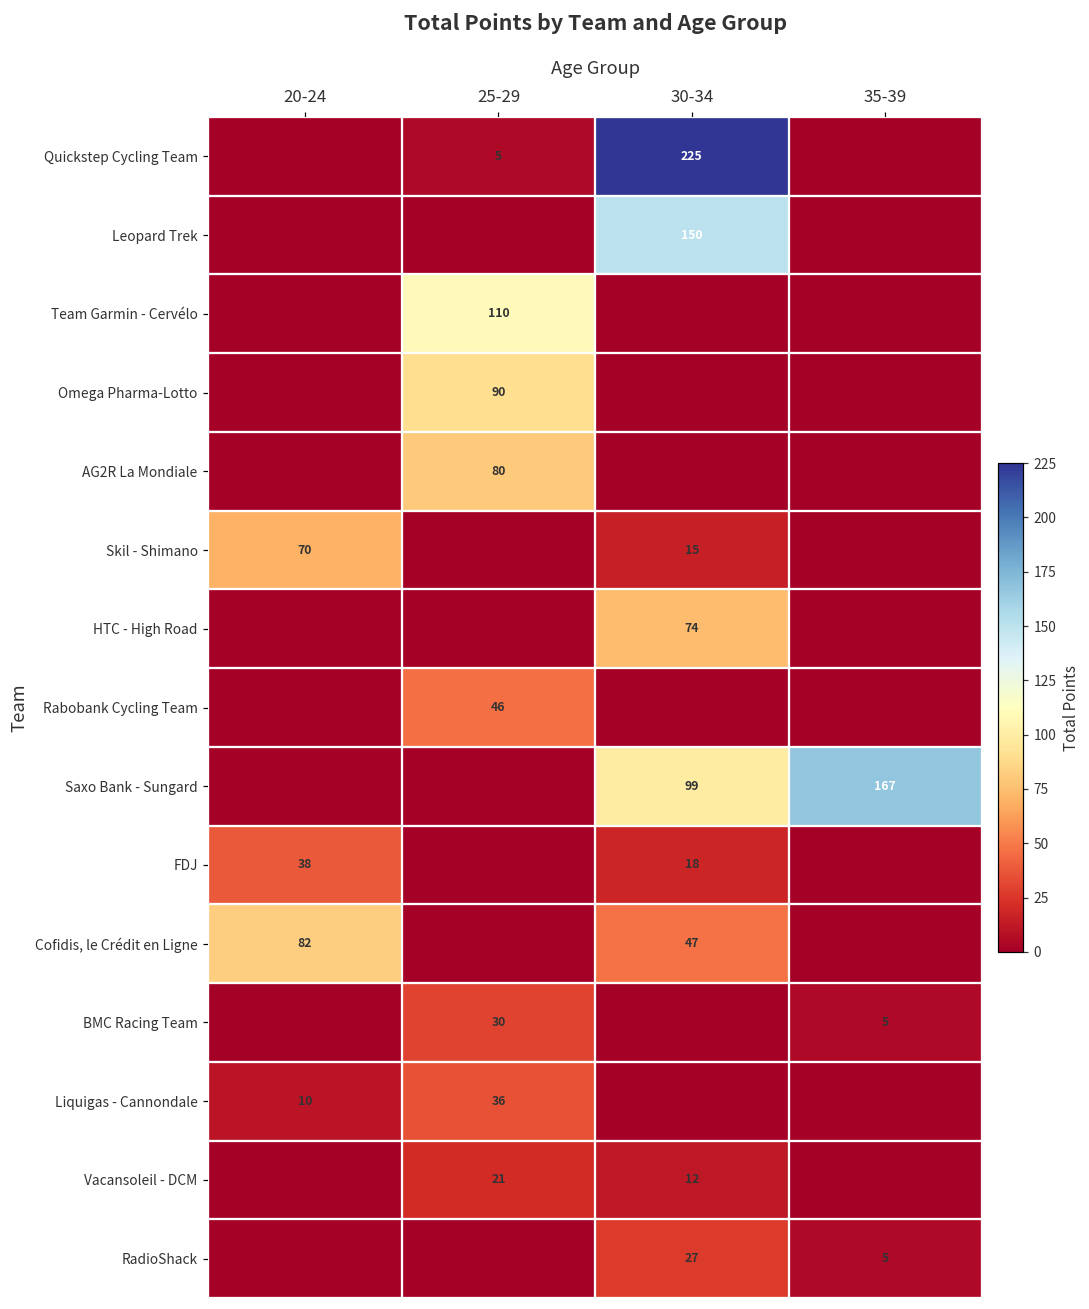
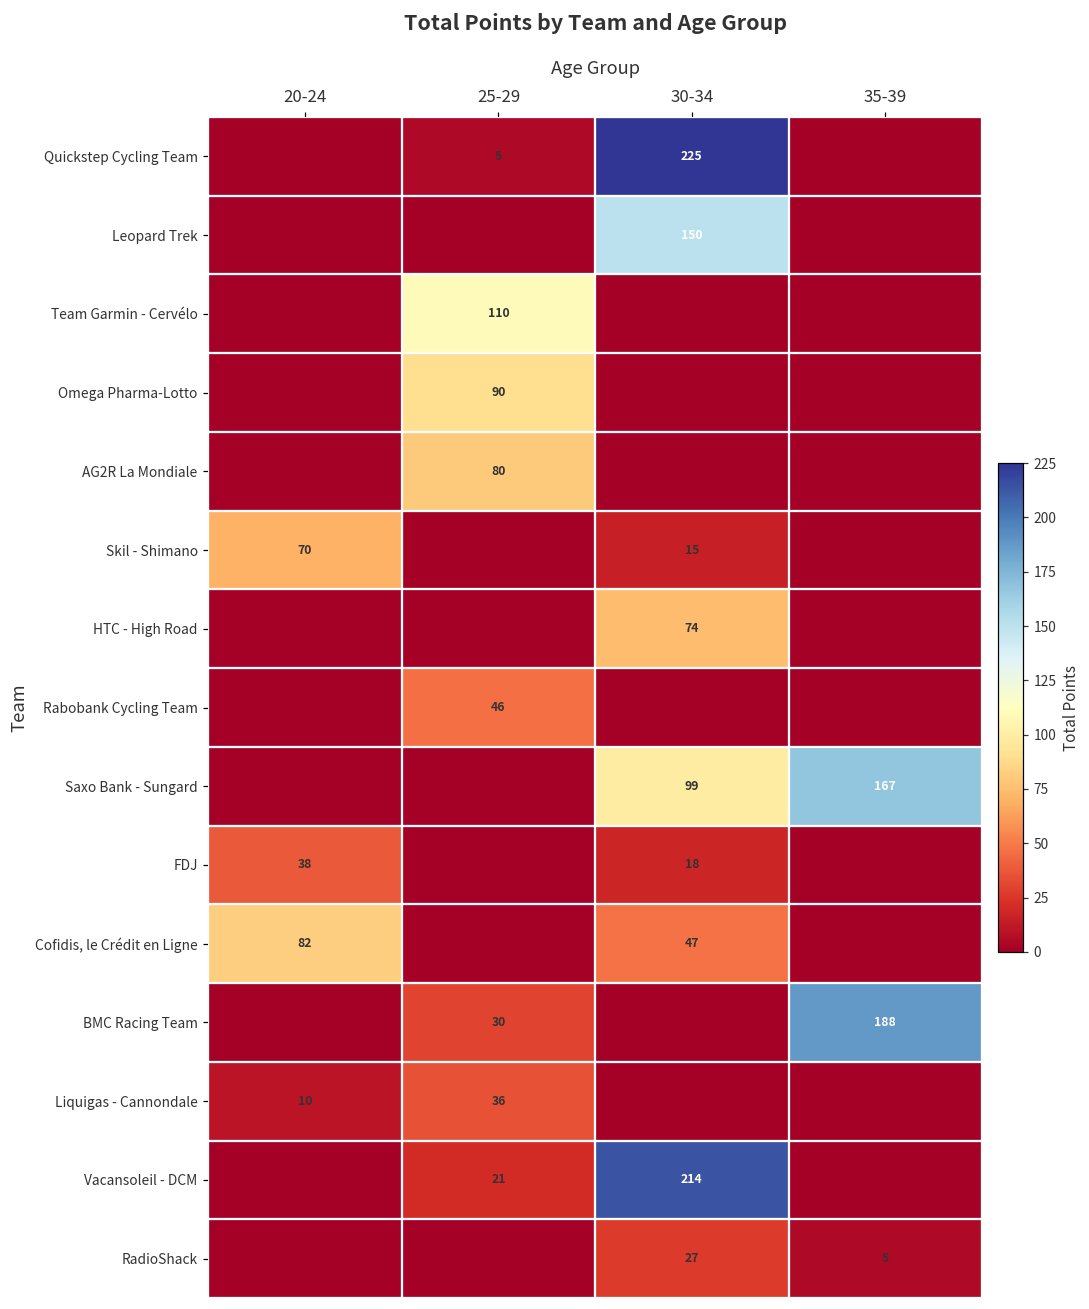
BMC Racing Team, 35-39: 5 -> 188
Vacansoleil - DCM, 30-34: 12 -> 214
